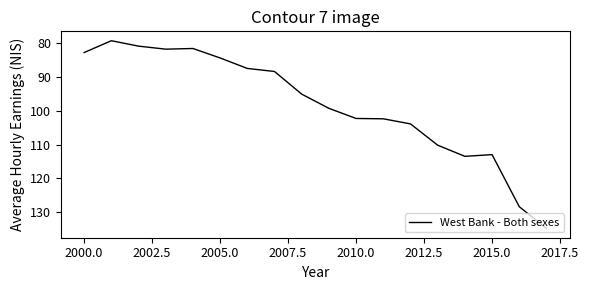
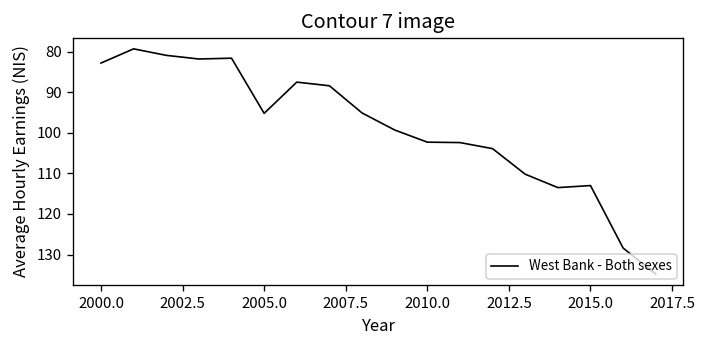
2005.0: 84 -> 95
